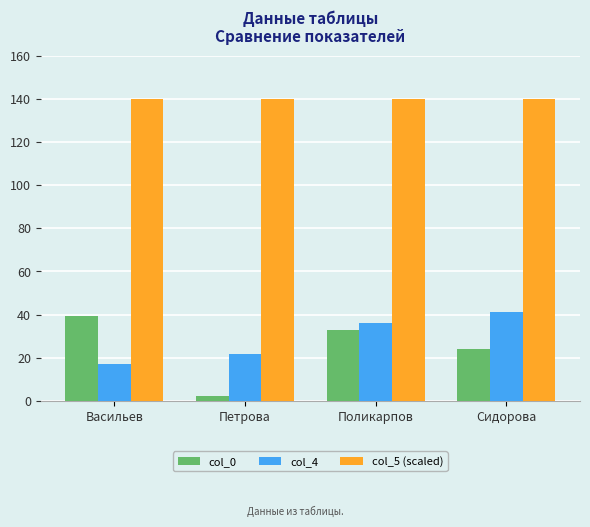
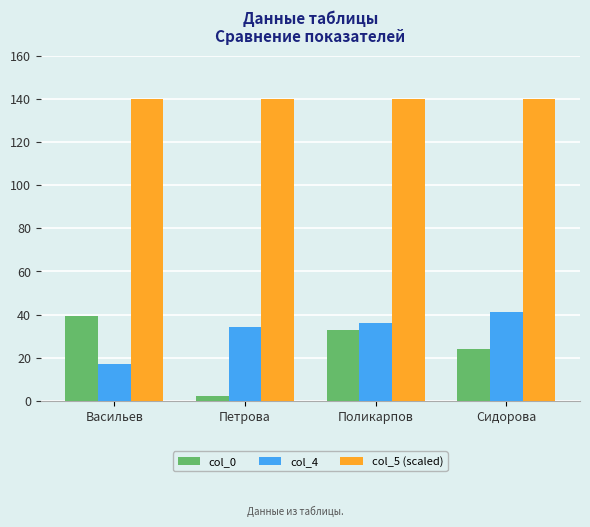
col_4, Петрова: 22 -> 34
